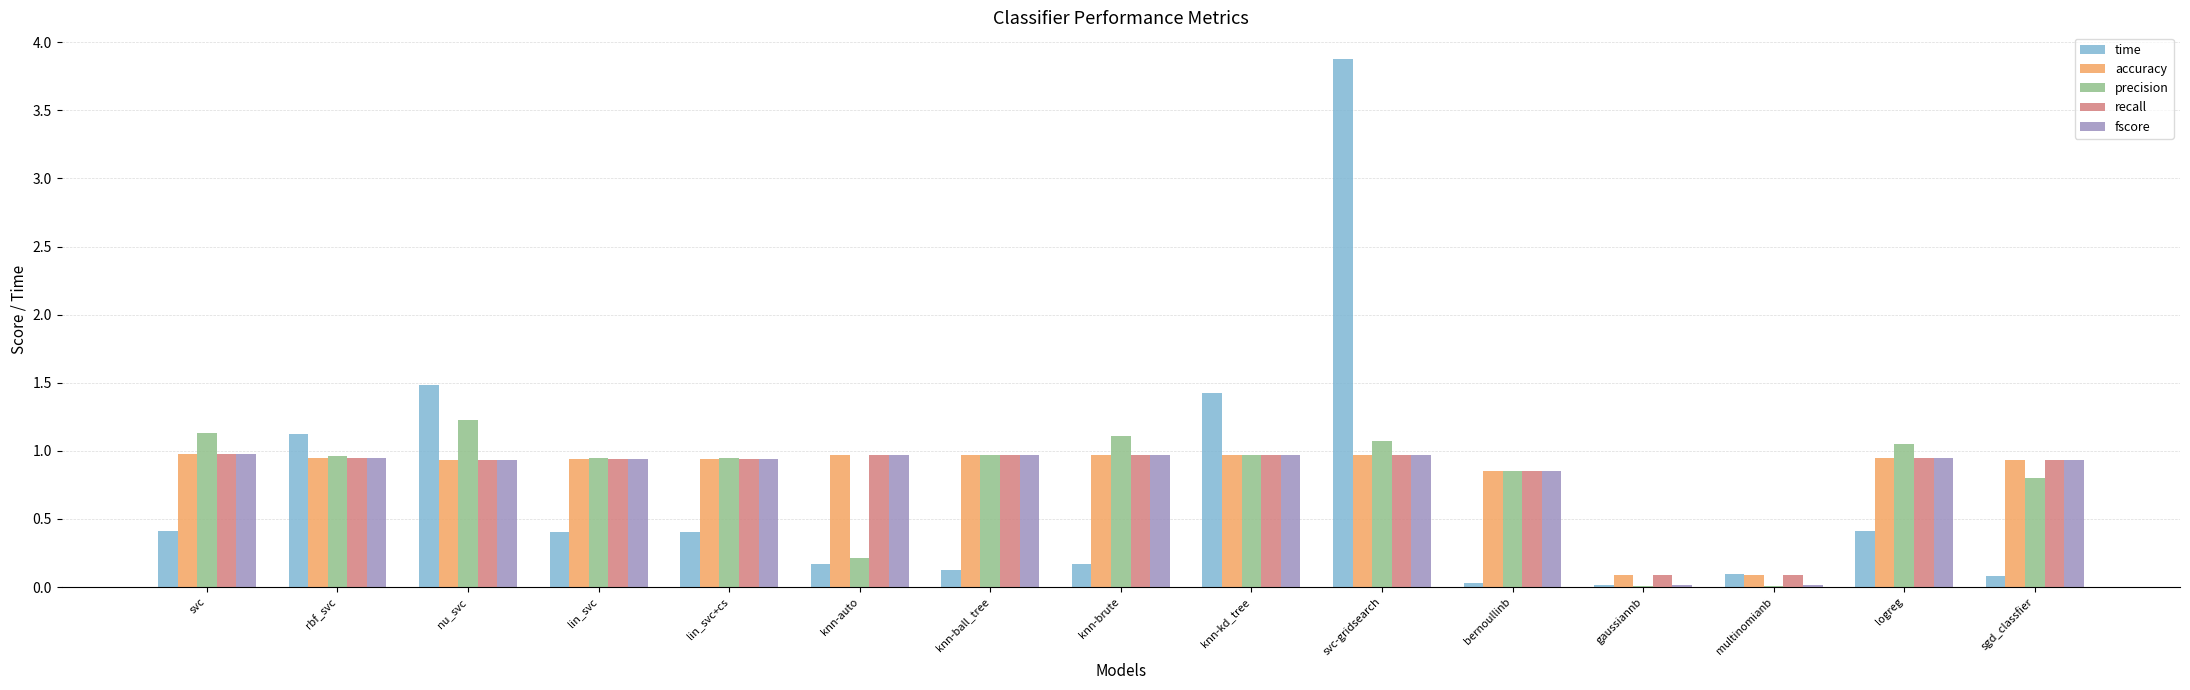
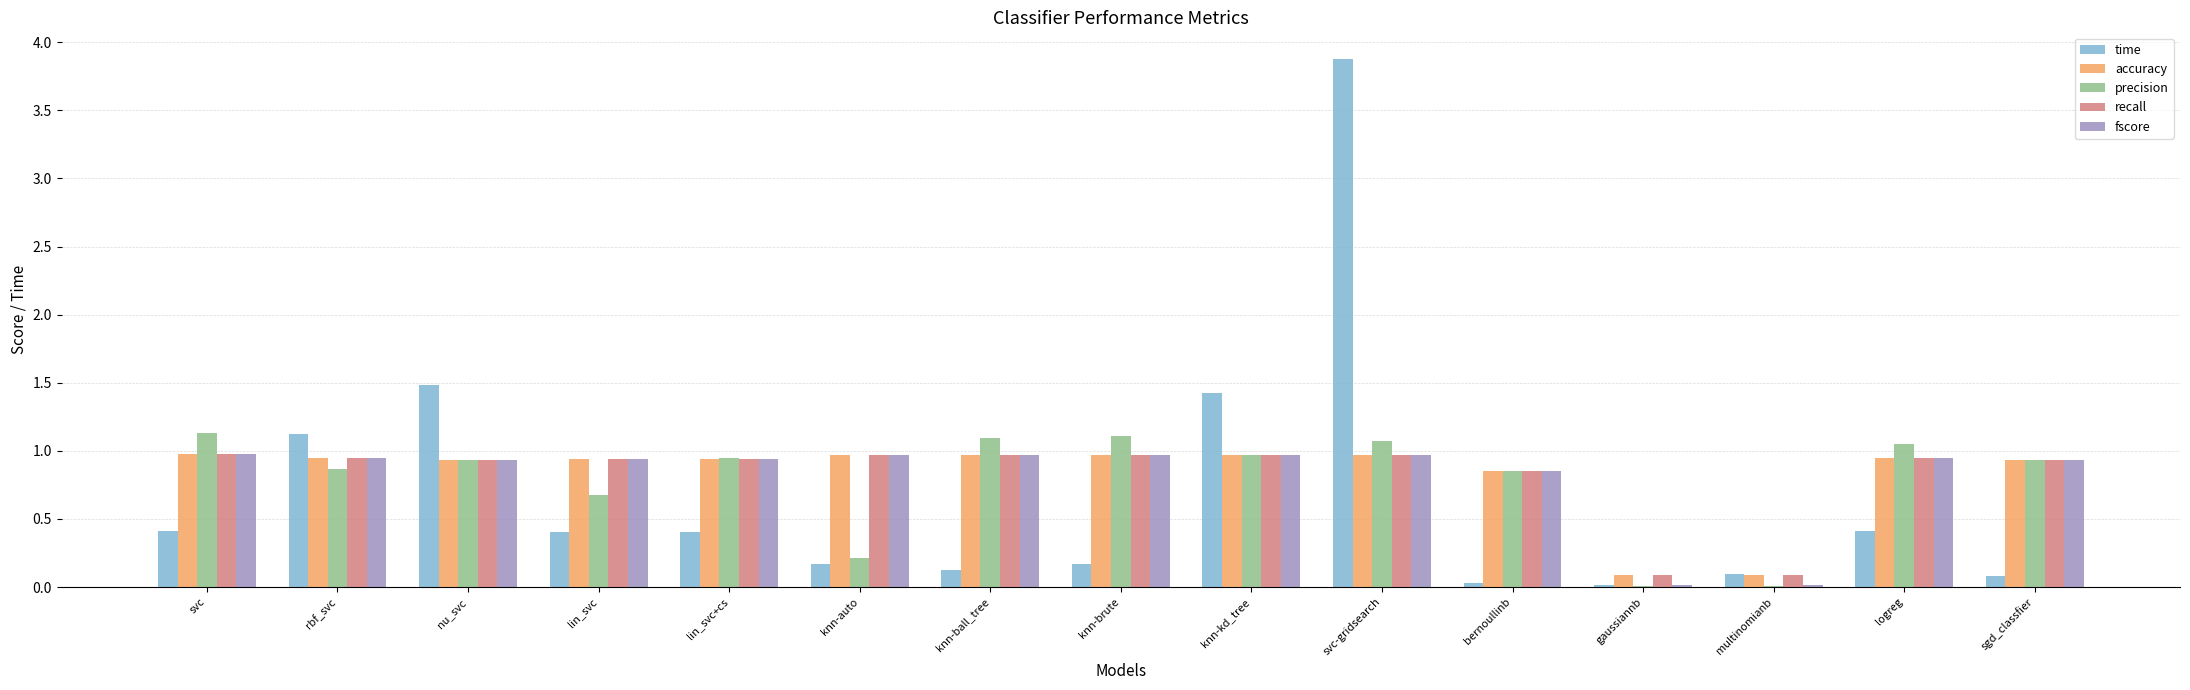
precision, rbf_svc: 0.96 -> 0.87
precision, nu_svc: 1.23 -> 0.94
precision, lin_svc: 0.95 -> 0.68
precision, knn-ball_tree: 0.97 -> 1.10
precision, sgd_classfier: 0.80 -> 0.94
